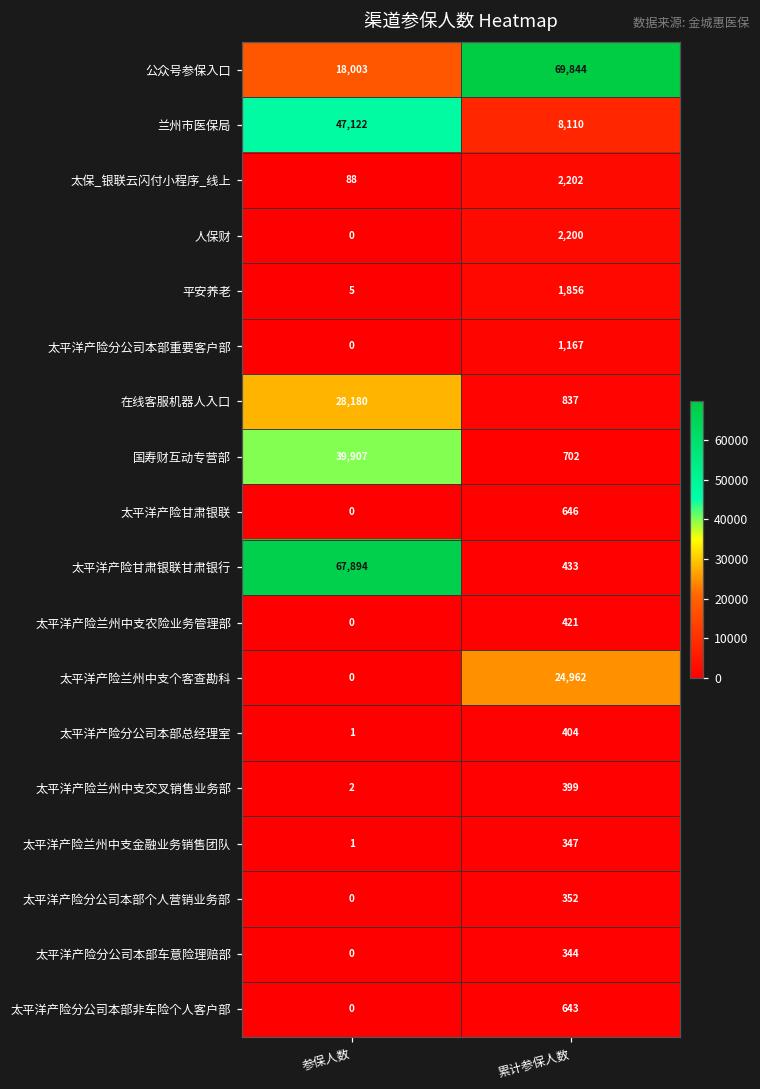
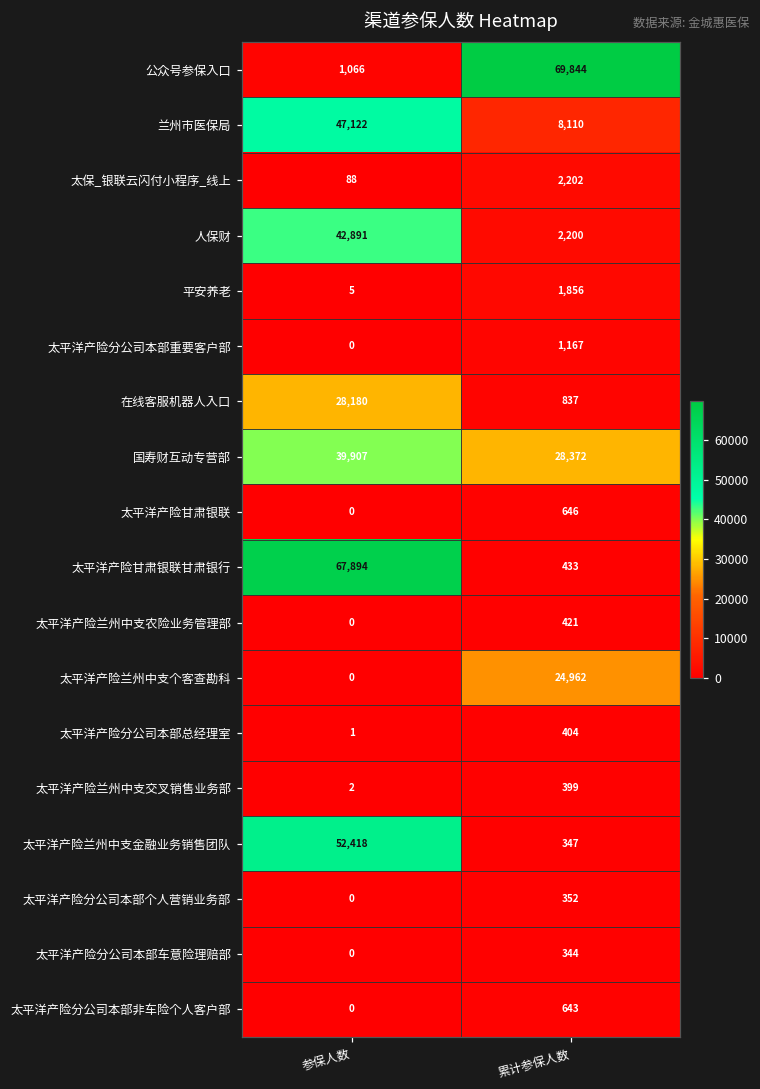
公众号参保入口, 参保人数: 18,003 -> 1,066
人保财, 参保人数: 0 -> 42,891
国寿财互动专营部, 累计参保人数: 702 -> 28,372
太平洋产险兰州中支金融业务销售团队, 参保人数: 1 -> 52,418
